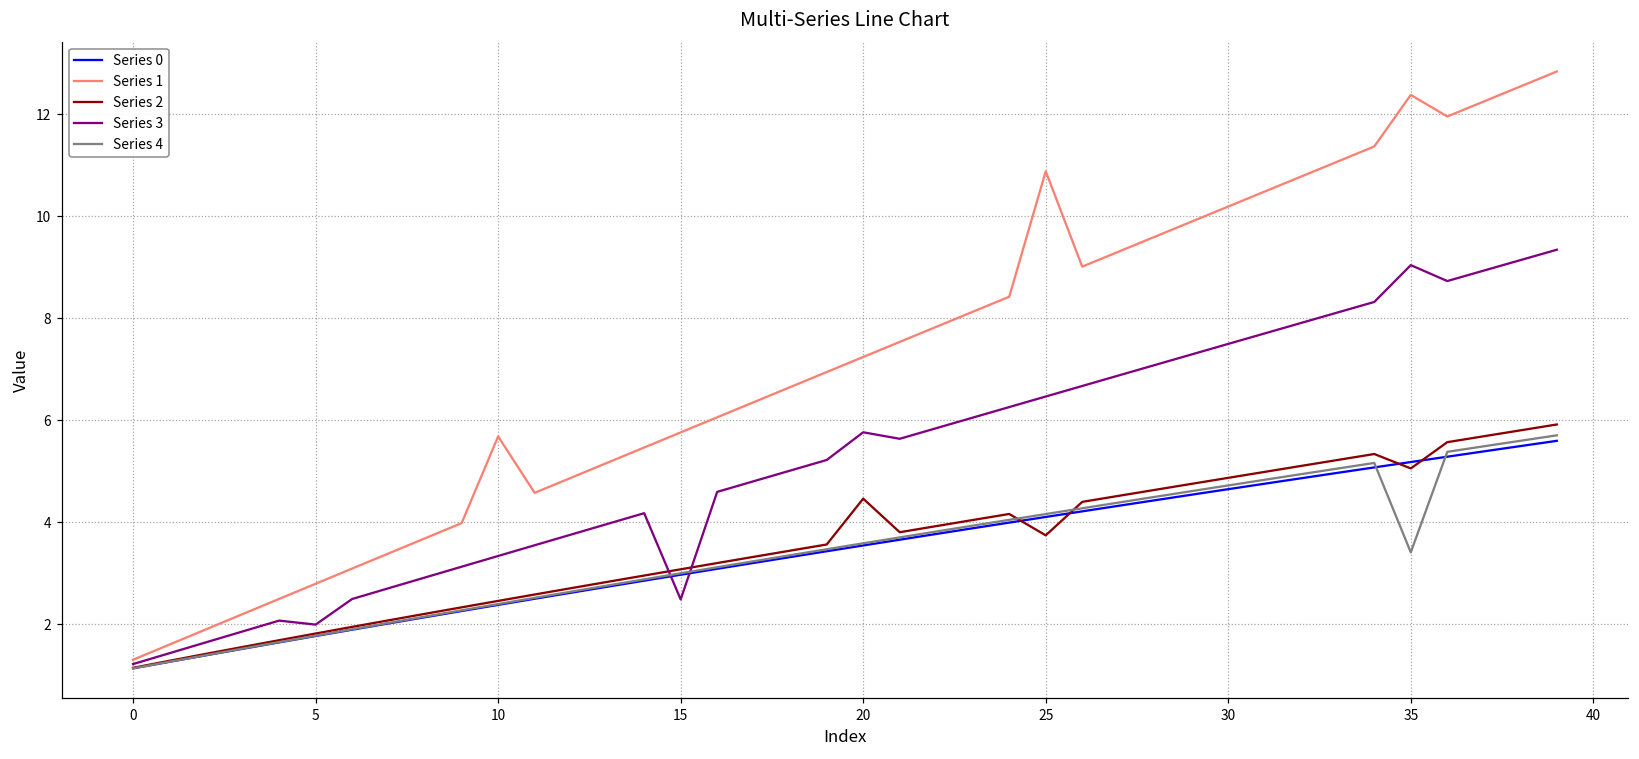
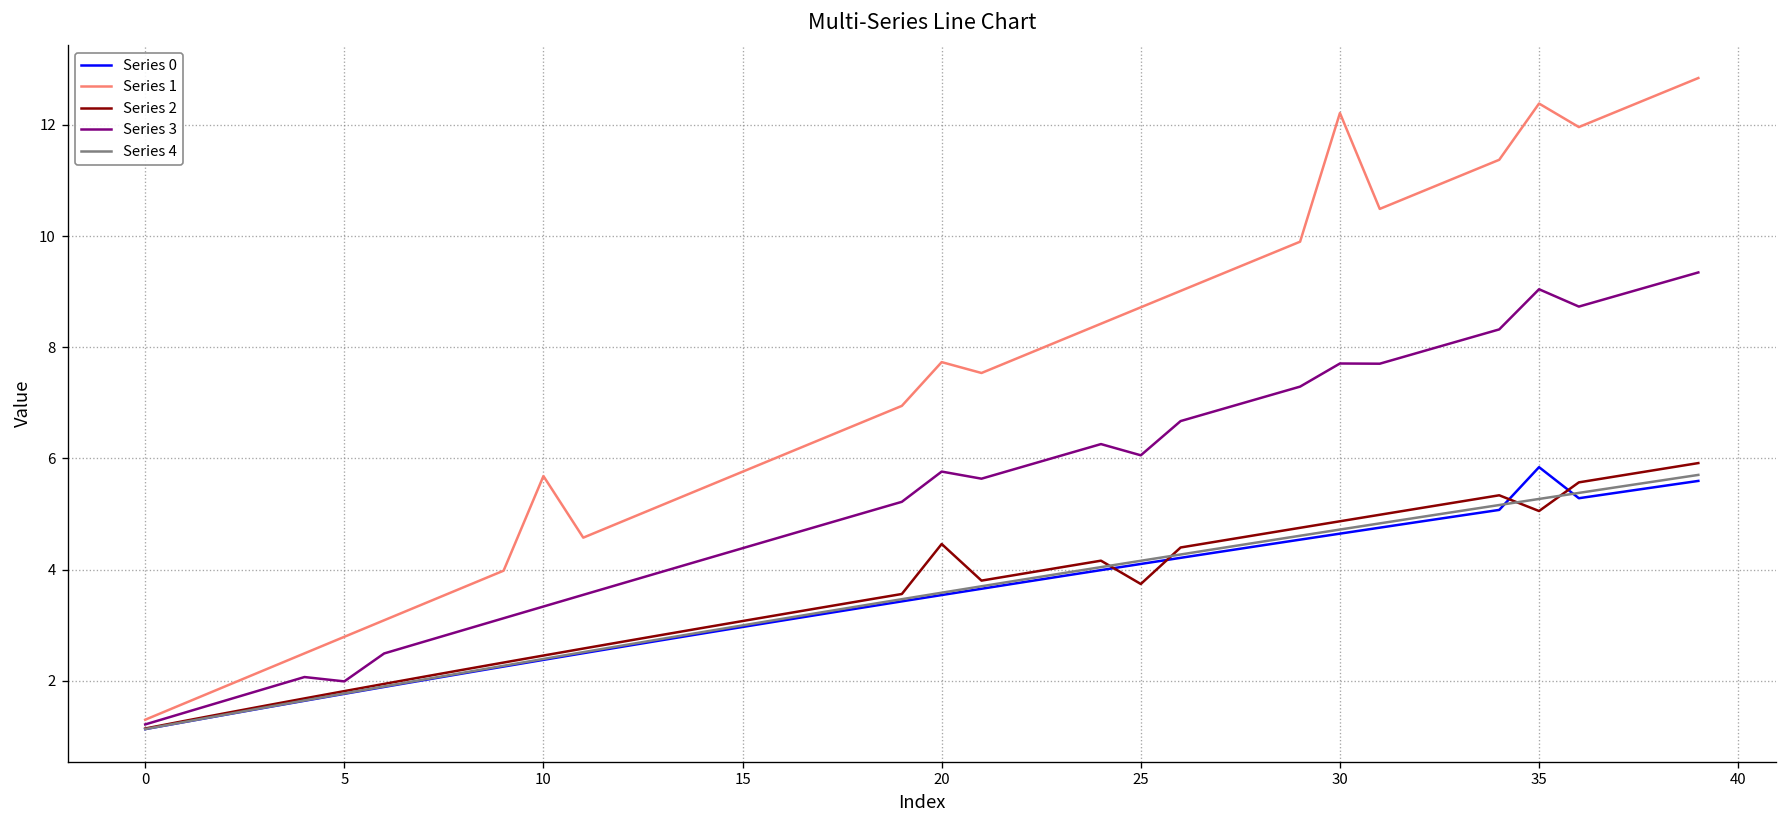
Series 3, 15: 2.5 -> 4.4
Series 1, 20: 7.2 -> 7.7
Series 1, 25: 10.9 -> 8.7
Series 3, 25: 6.5 -> 6.1
Series 1, 30: 10.2 -> 12.2
Series 3, 30: 7.5 -> 7.7
Series 0, 35: 5.2 -> 5.8
Series 4, 35: 3.4 -> 5.3
